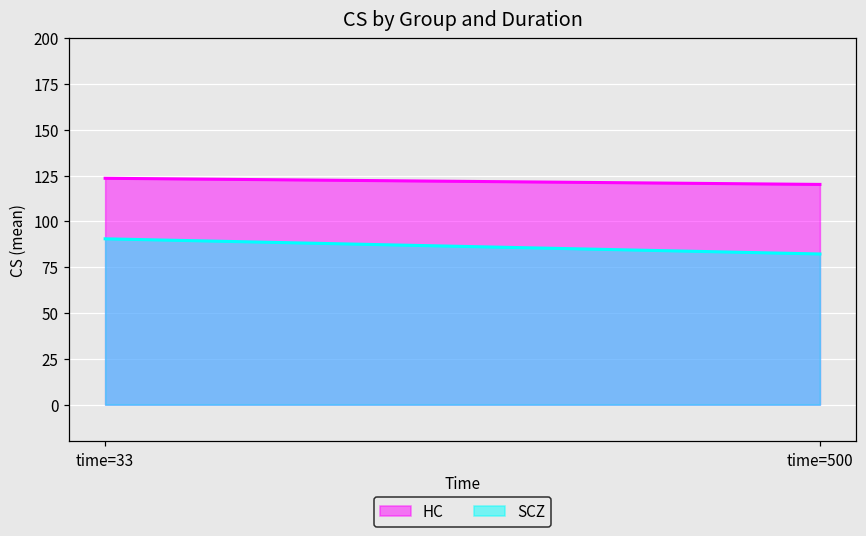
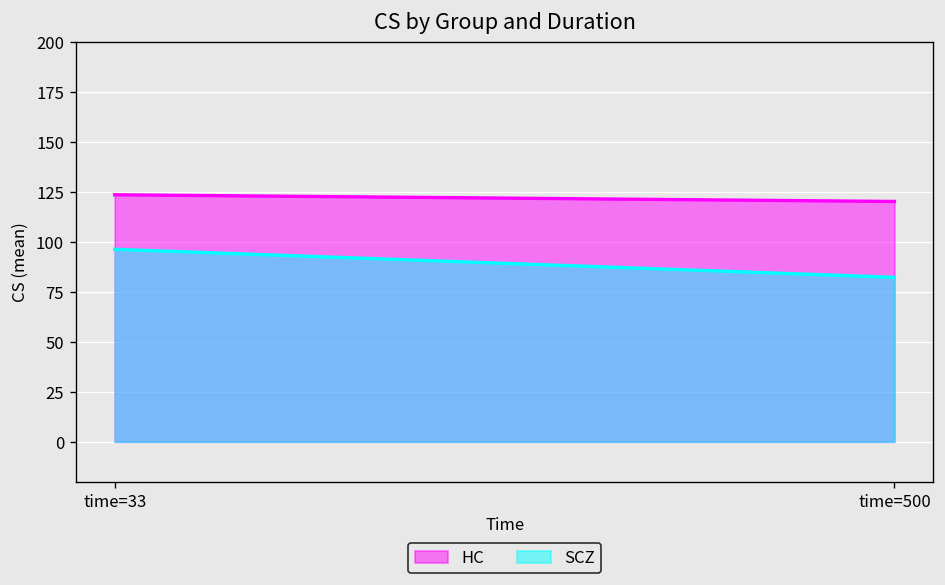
SCZ, time=33: 90 -> 96
